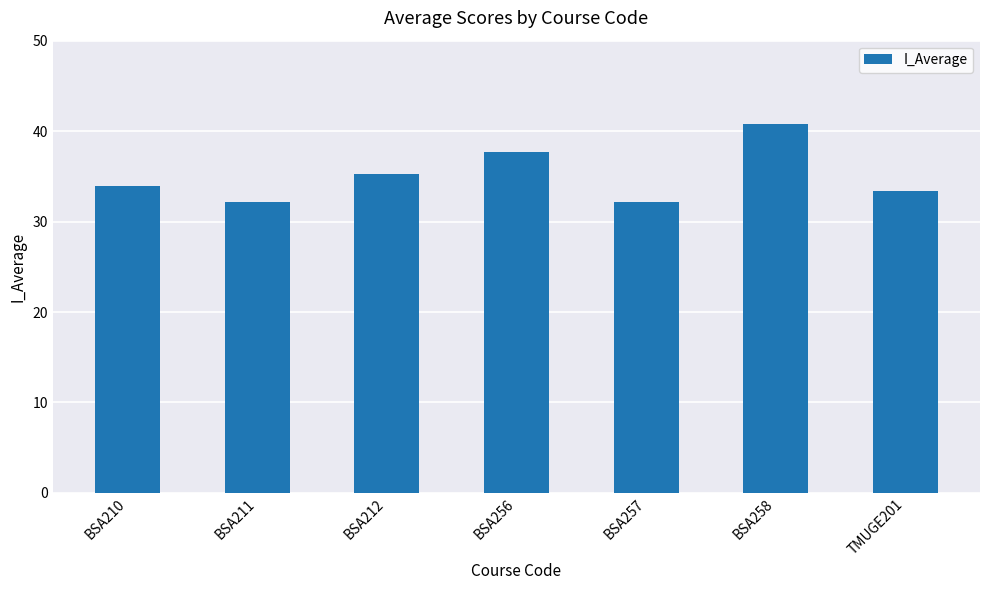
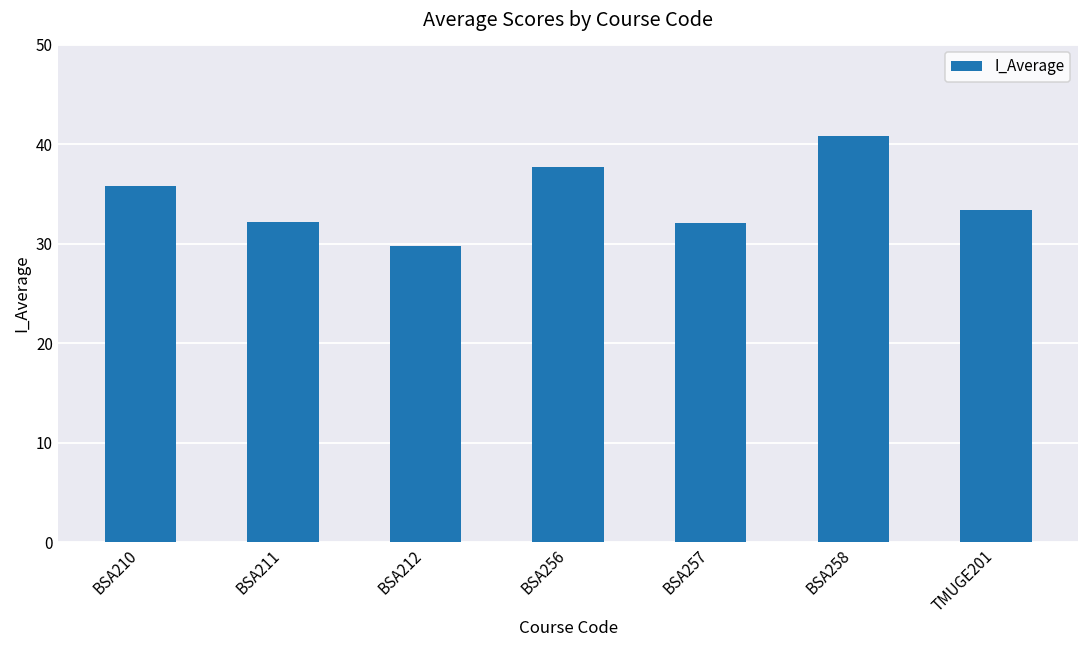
BSA210: 34 -> 36
BSA212: 35 -> 30
